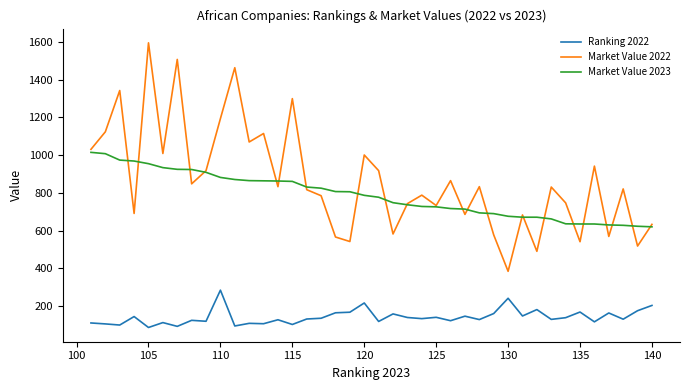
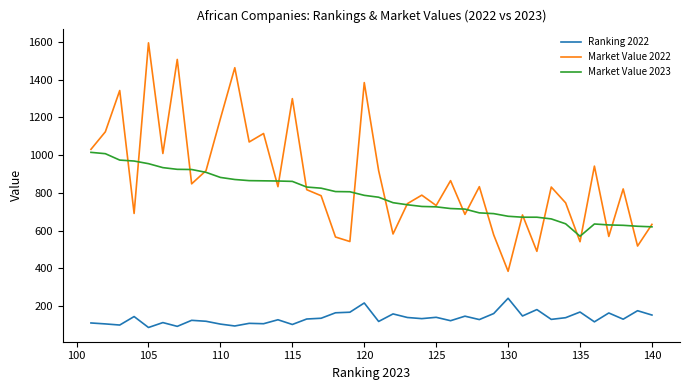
Ranking 2022, 110: 280 -> 100
Market Value 2022, 120: 1000 -> 1390
Market Value 2023, 135: 640 -> 570
Ranking 2022, 140: 200 -> 150
